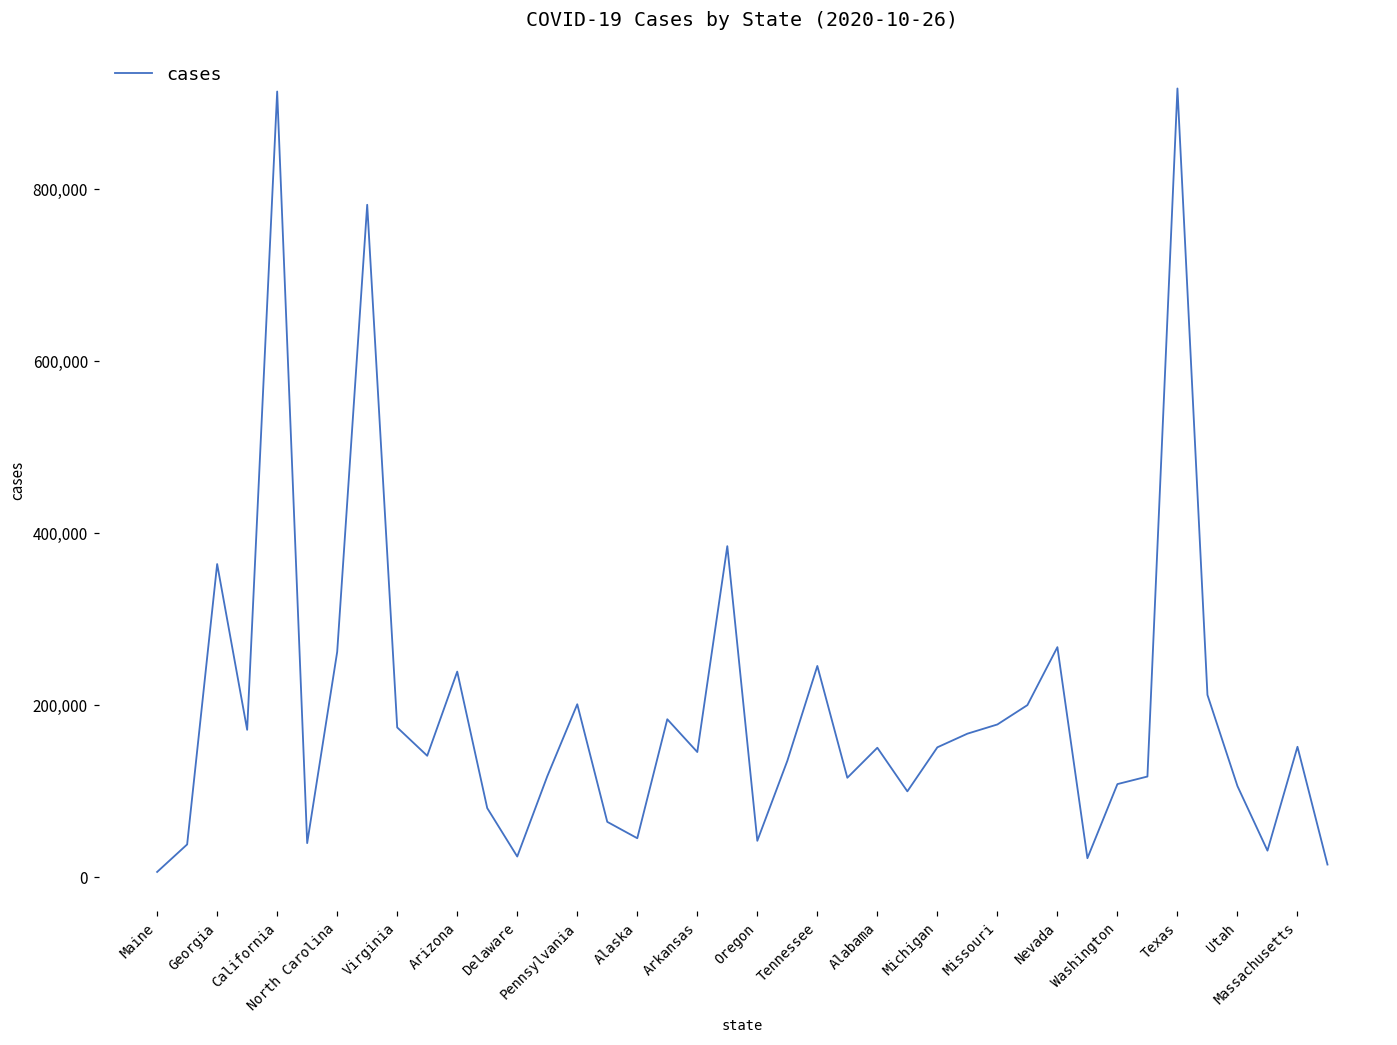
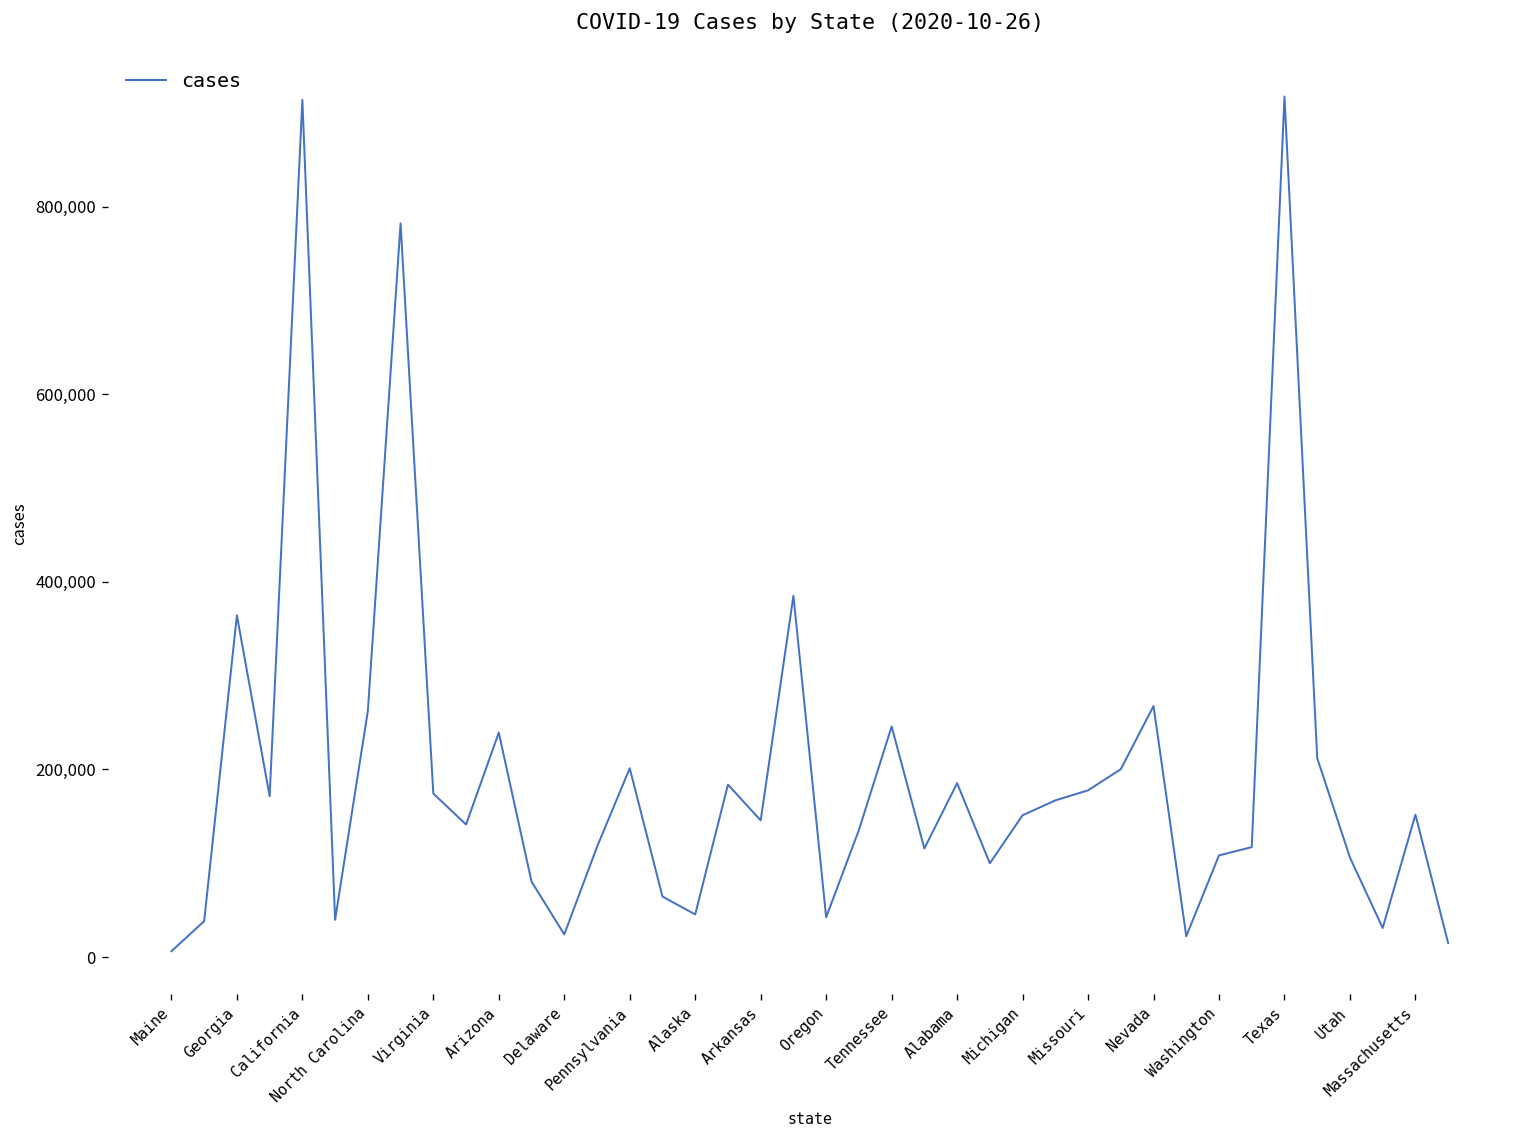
Alabama: 150,000 -> 190,000
